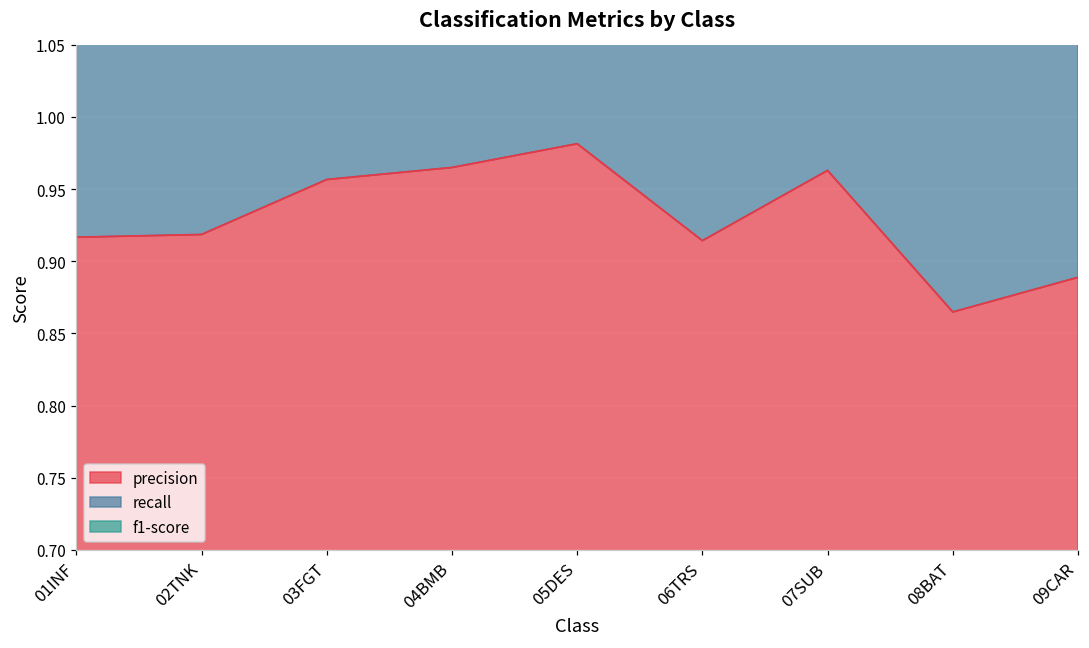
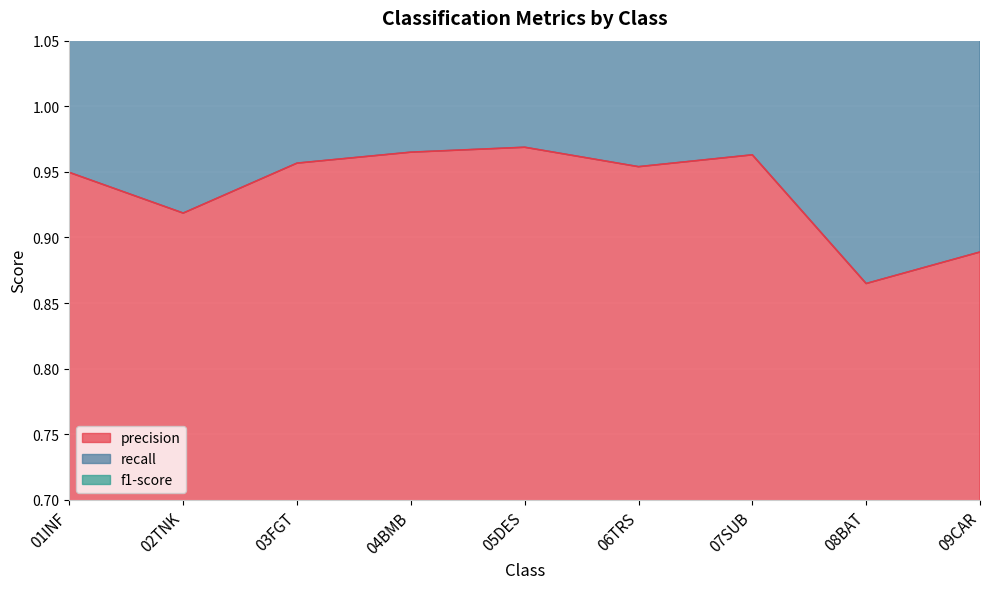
precision, 01INF: 0.917 -> 0.950
precision, 05DES: 0.981 -> 0.969
precision, 06TRS: 0.914 -> 0.954
